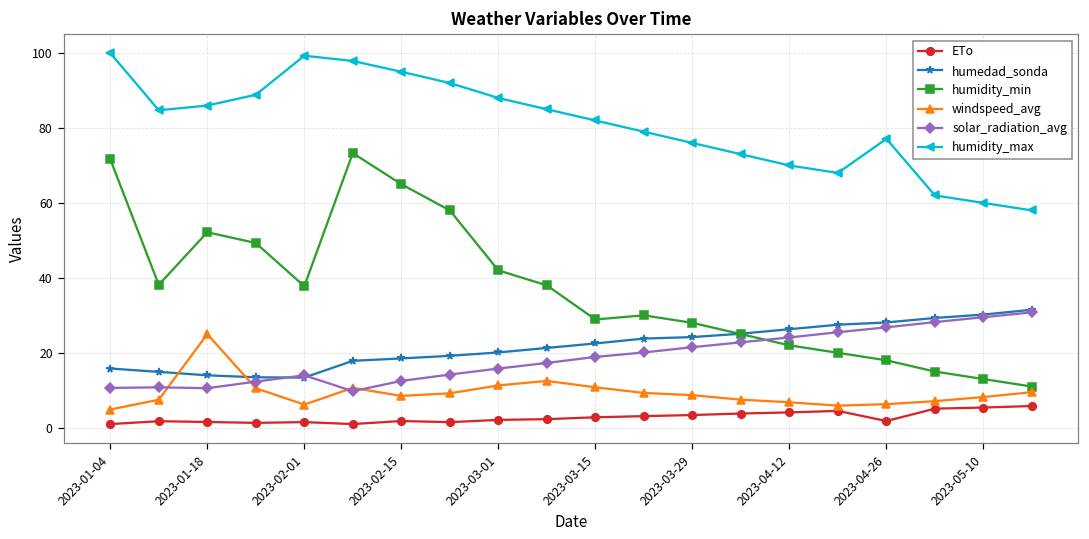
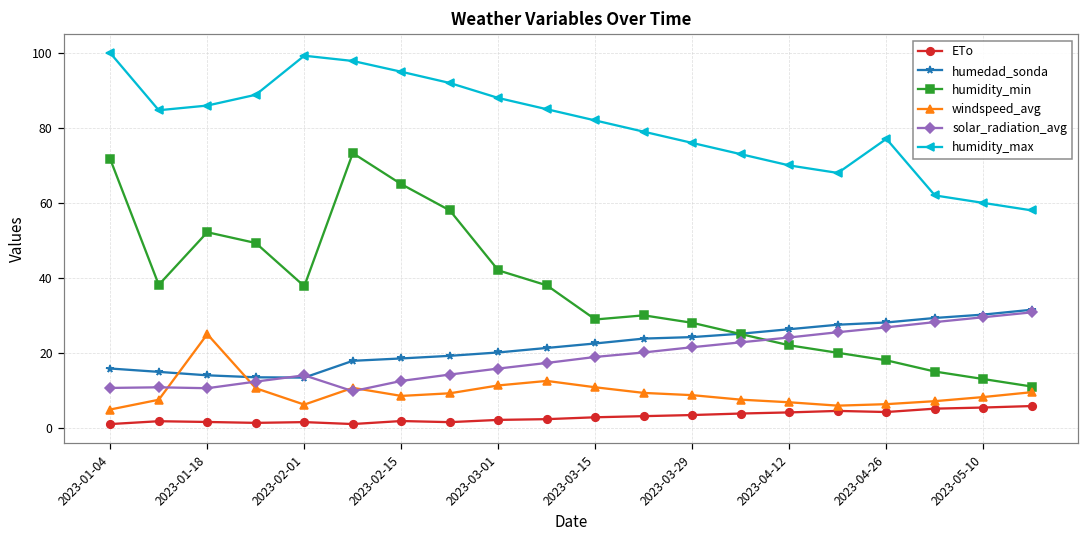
ETo, 2023-04-26: 2 -> 4
